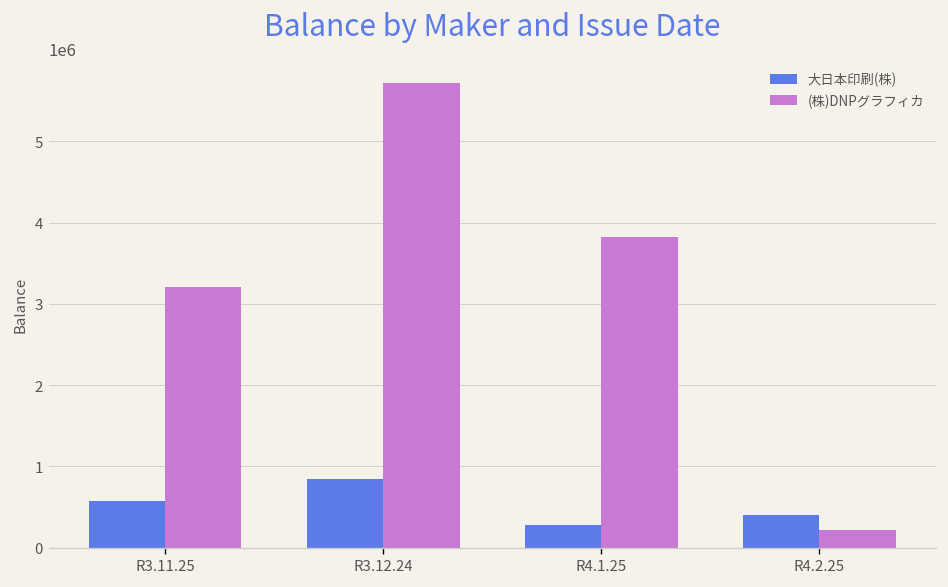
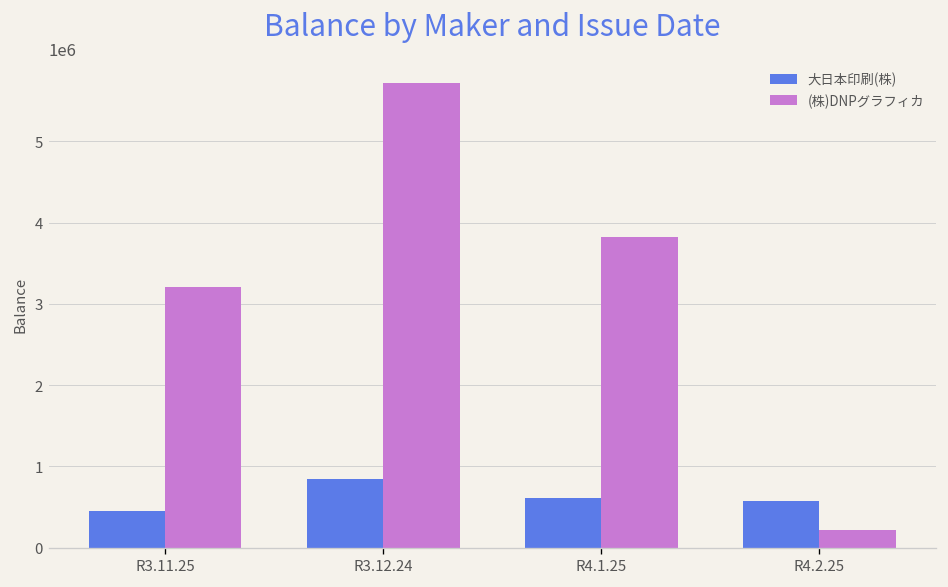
大日本印刷(株), R3.11.25: 600000 -> 400000
大日本印刷(株), R4.1.25: 300000 -> 600000
大日本印刷(株), R4.2.25: 400000 -> 600000
